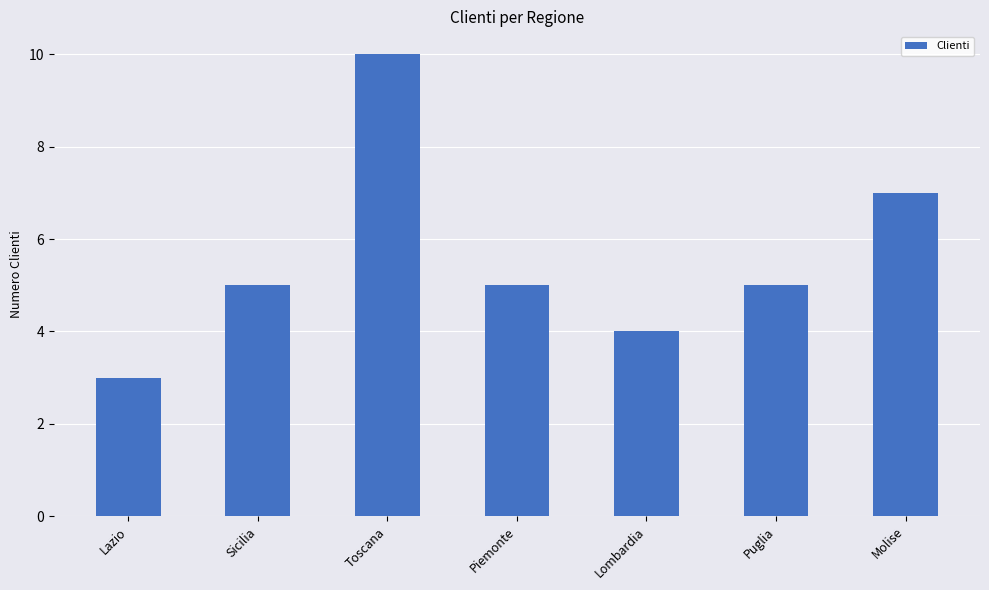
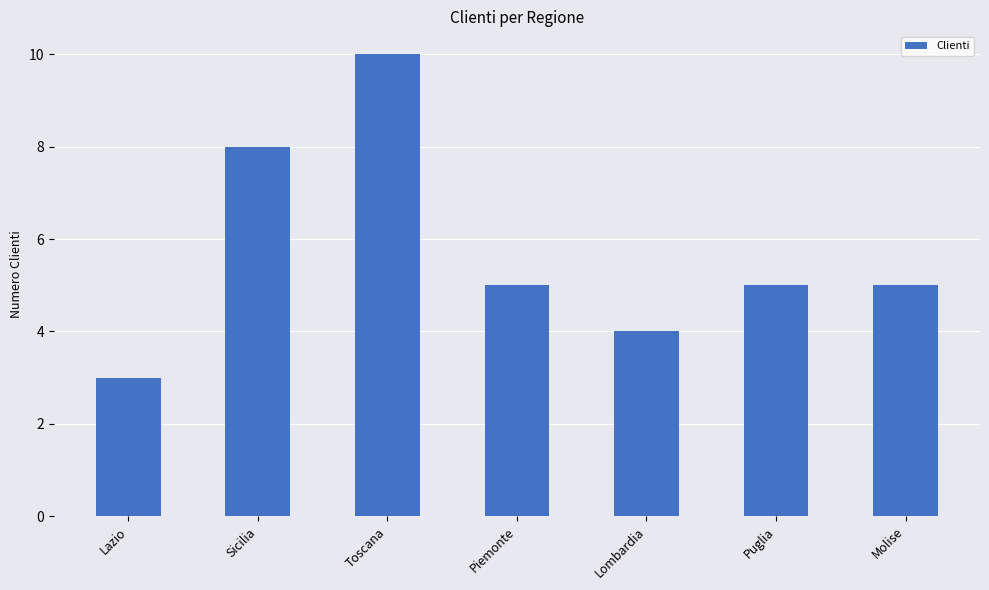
Sicilia: 5 -> 8
Molise: 7 -> 5
